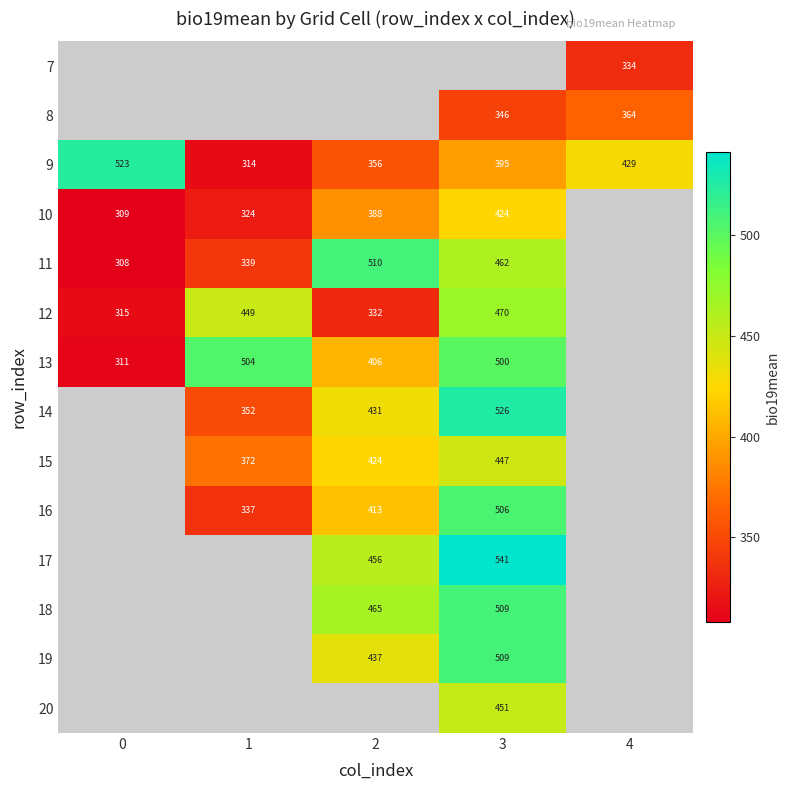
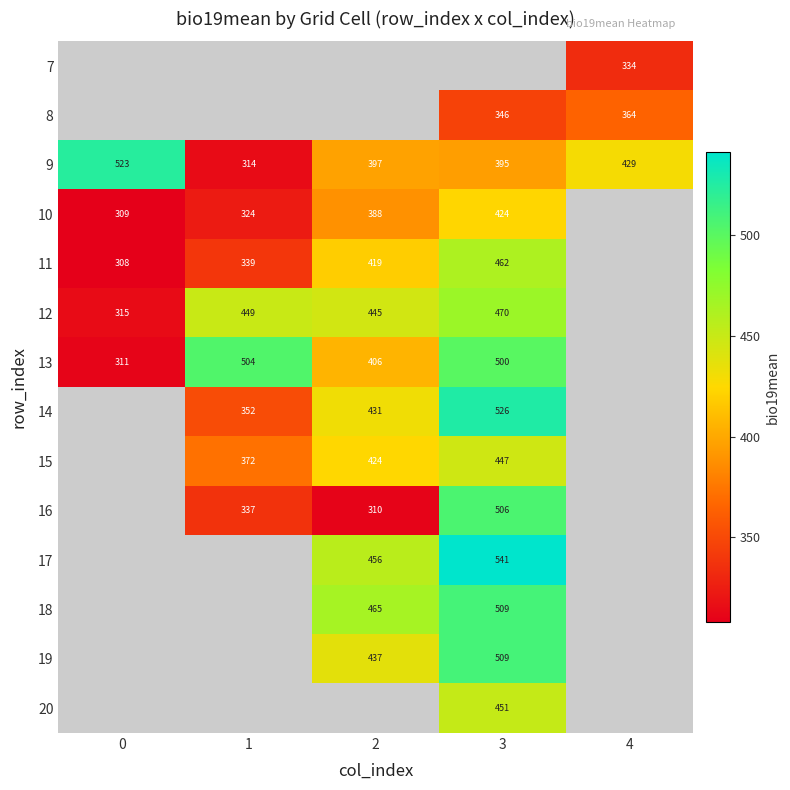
9, 2: 356 -> 397
11, 2: 510 -> 419
12, 2: 332 -> 445
16, 2: 413 -> 310
